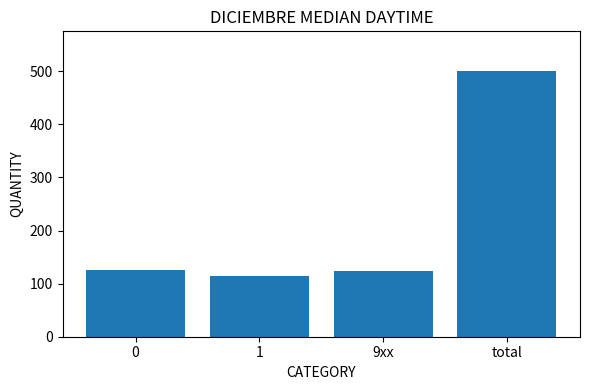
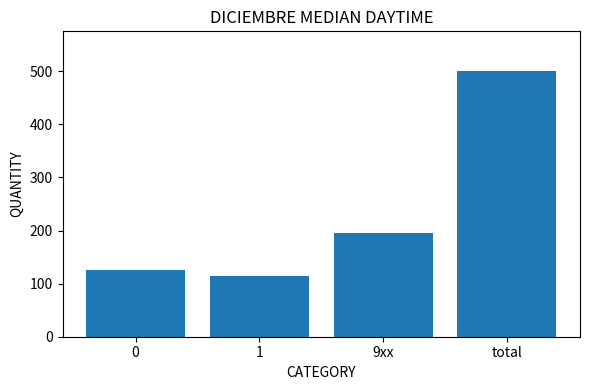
9xx: 120 -> 200
